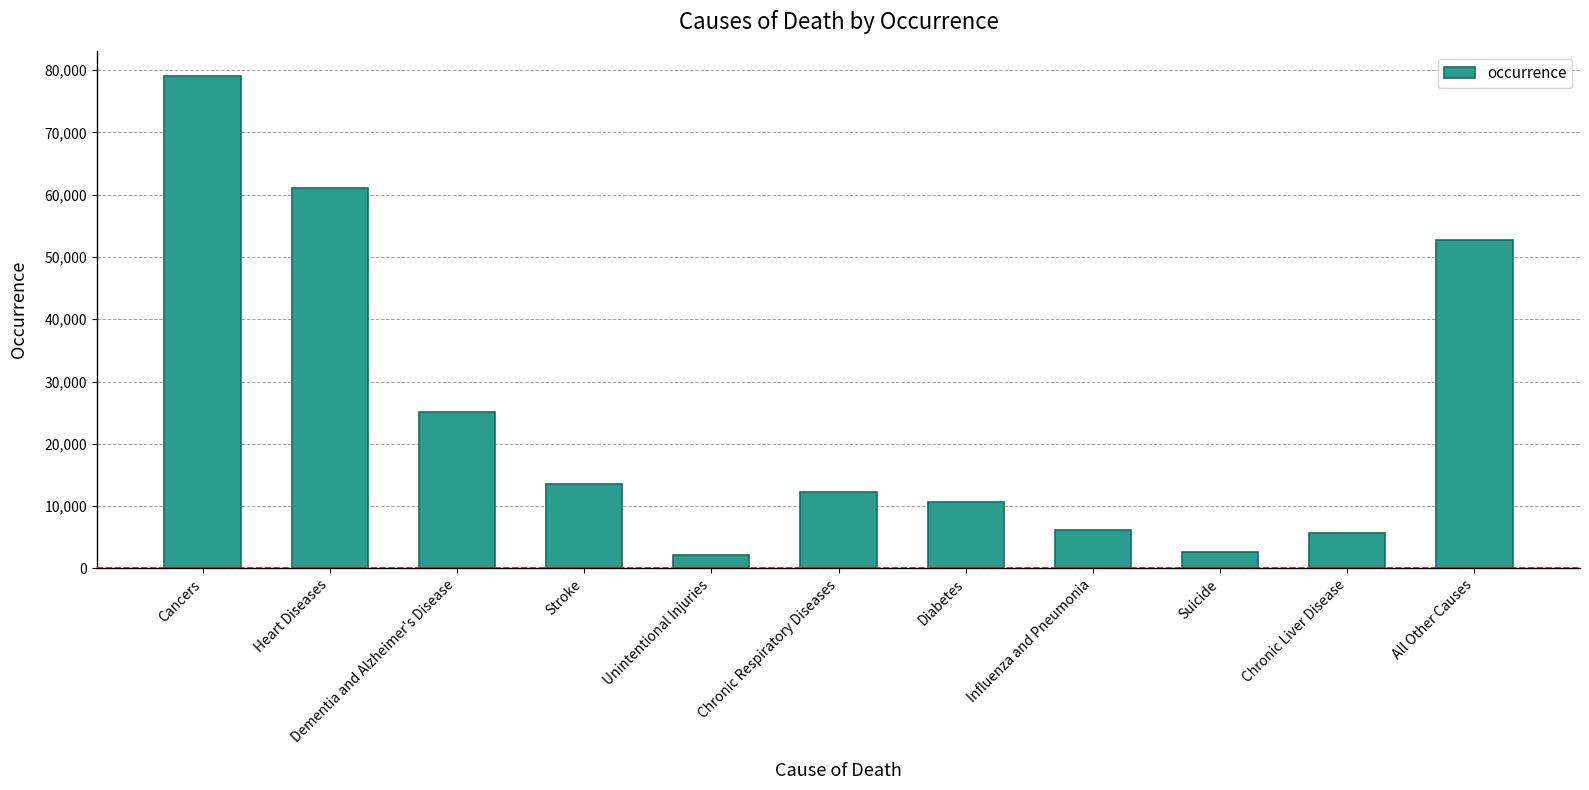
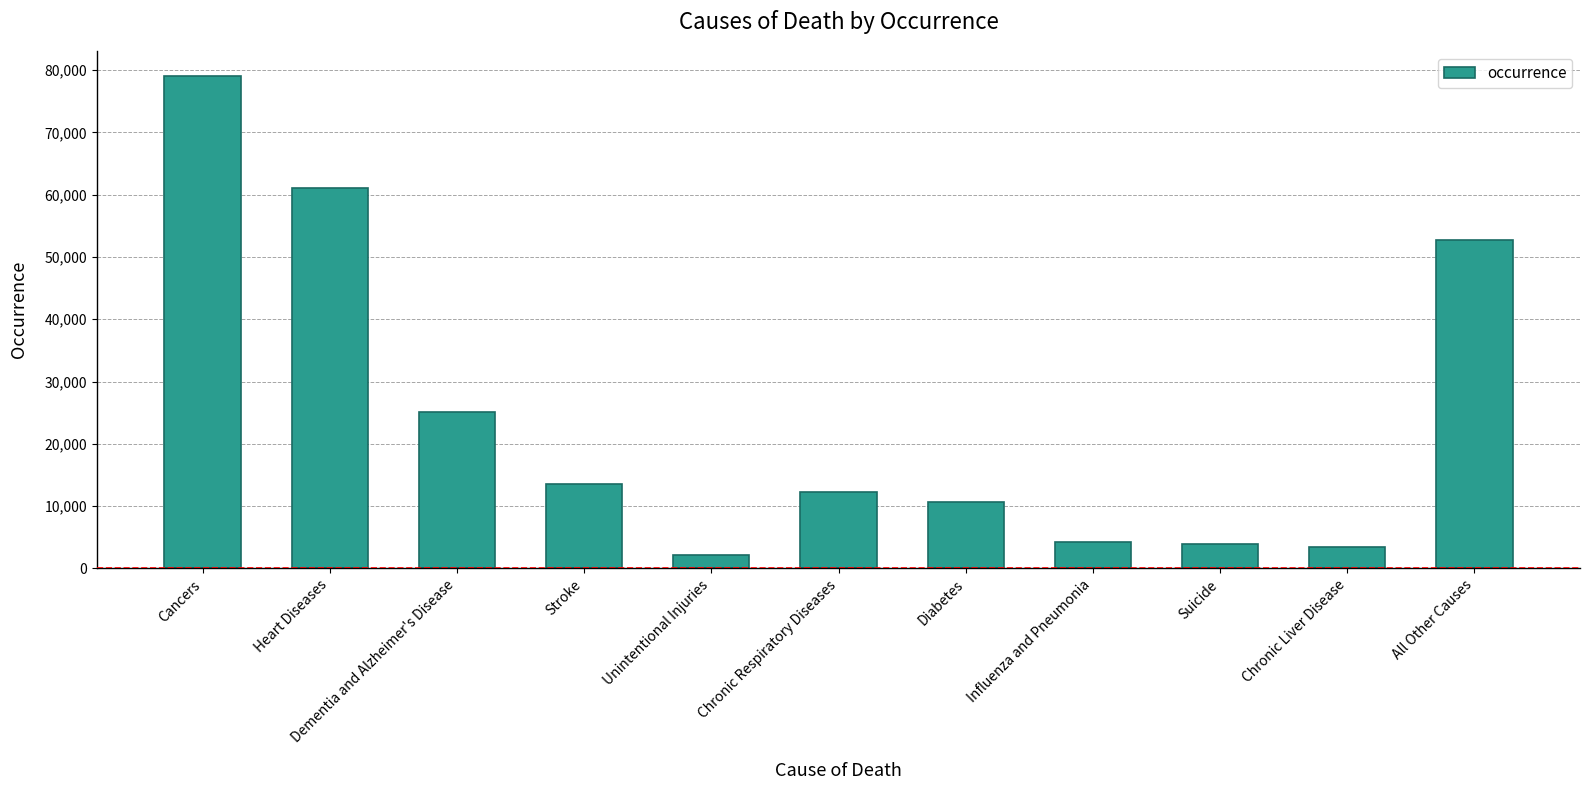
Influenza and Pneumonia: 6,000 -> 4,000
Suicide: 3,000 -> 4,000
Chronic Liver Disease: 6,000 -> 3,000
